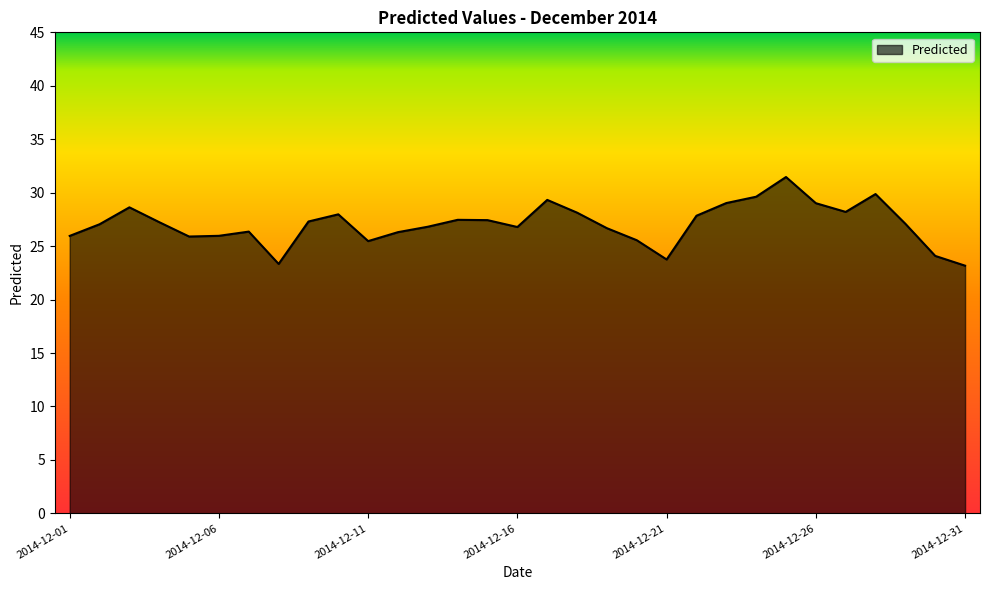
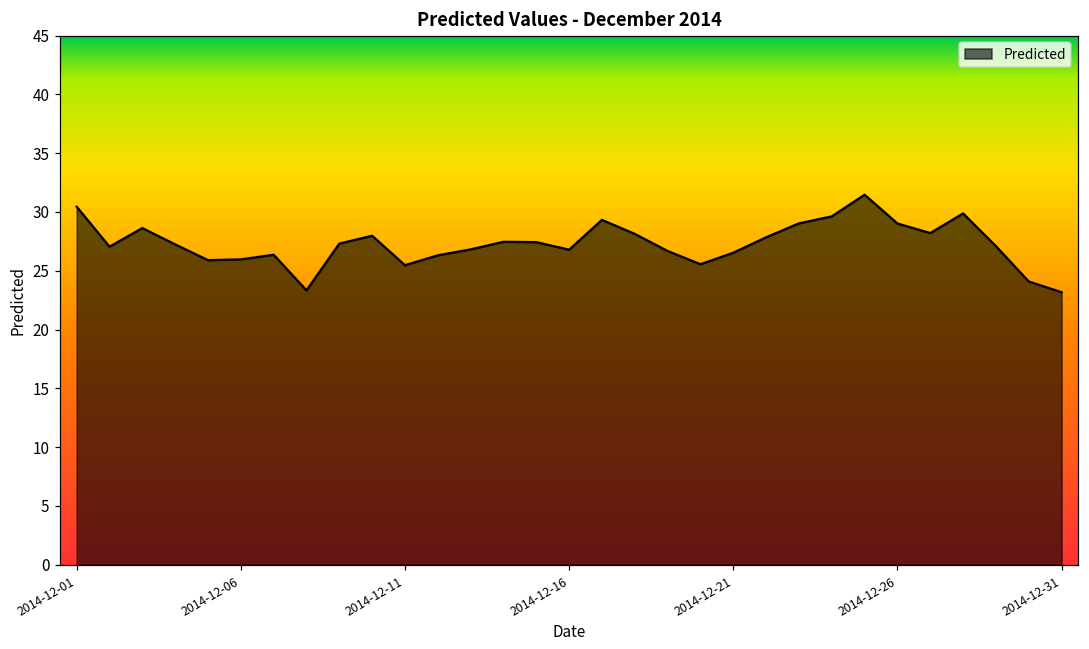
2014-12-01: 26.0 -> 30.4
2014-12-21: 23.8 -> 26.5
